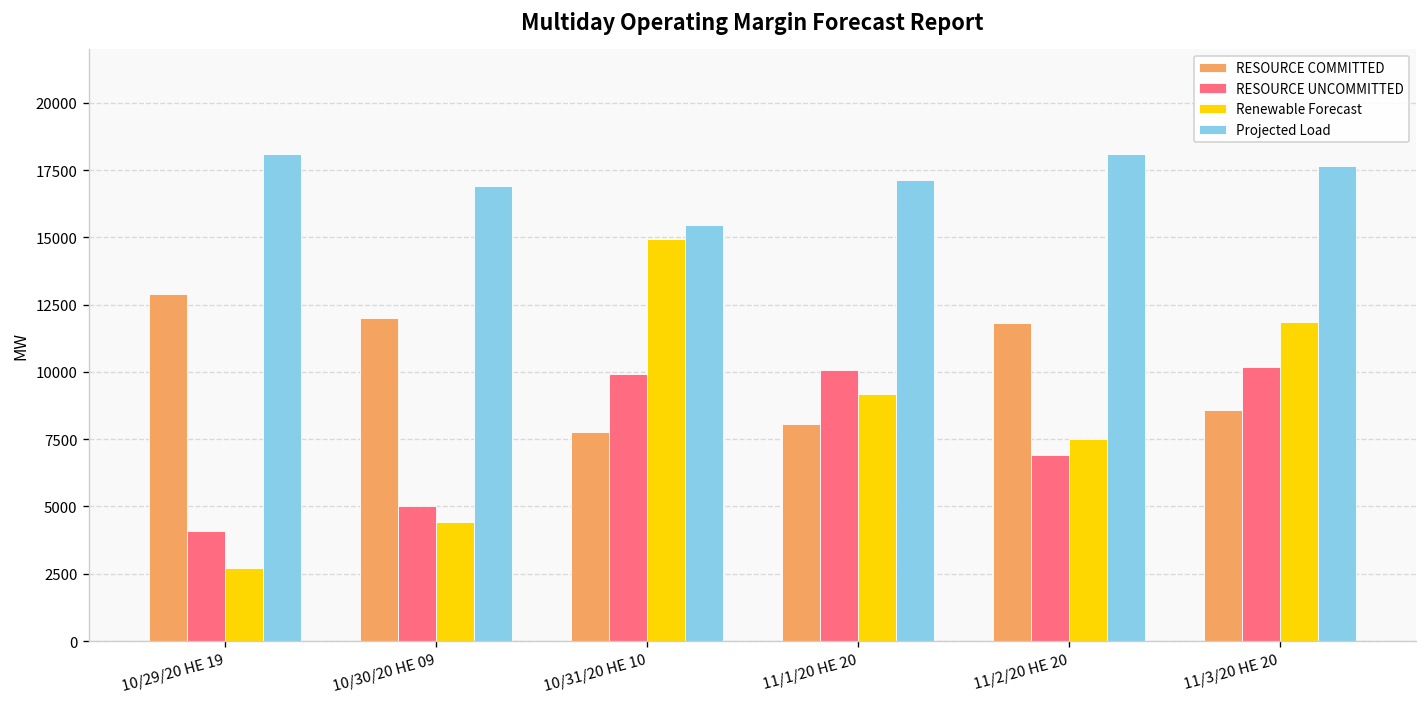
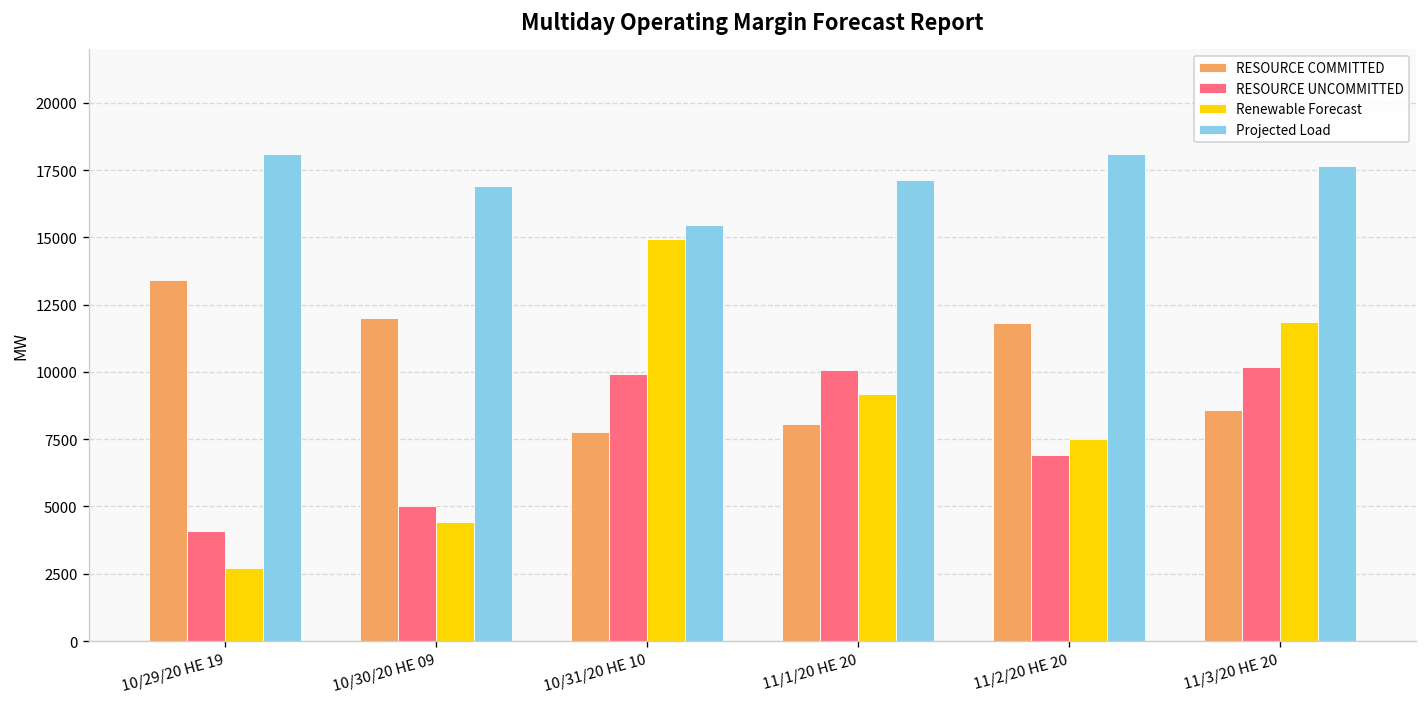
RESOURCE COMMITTED, 10/29/20 HE 19: 12900 -> 13400
